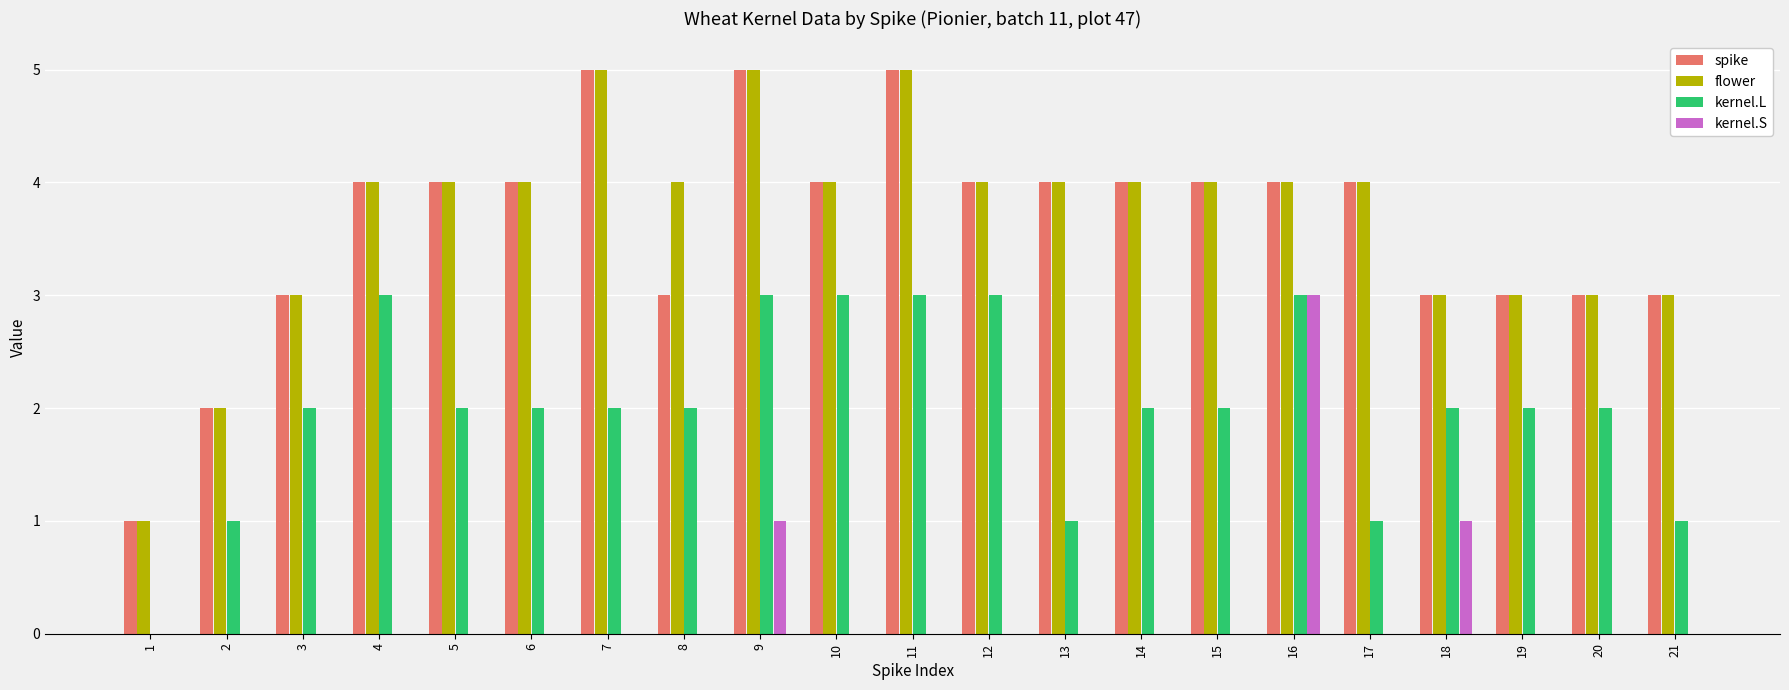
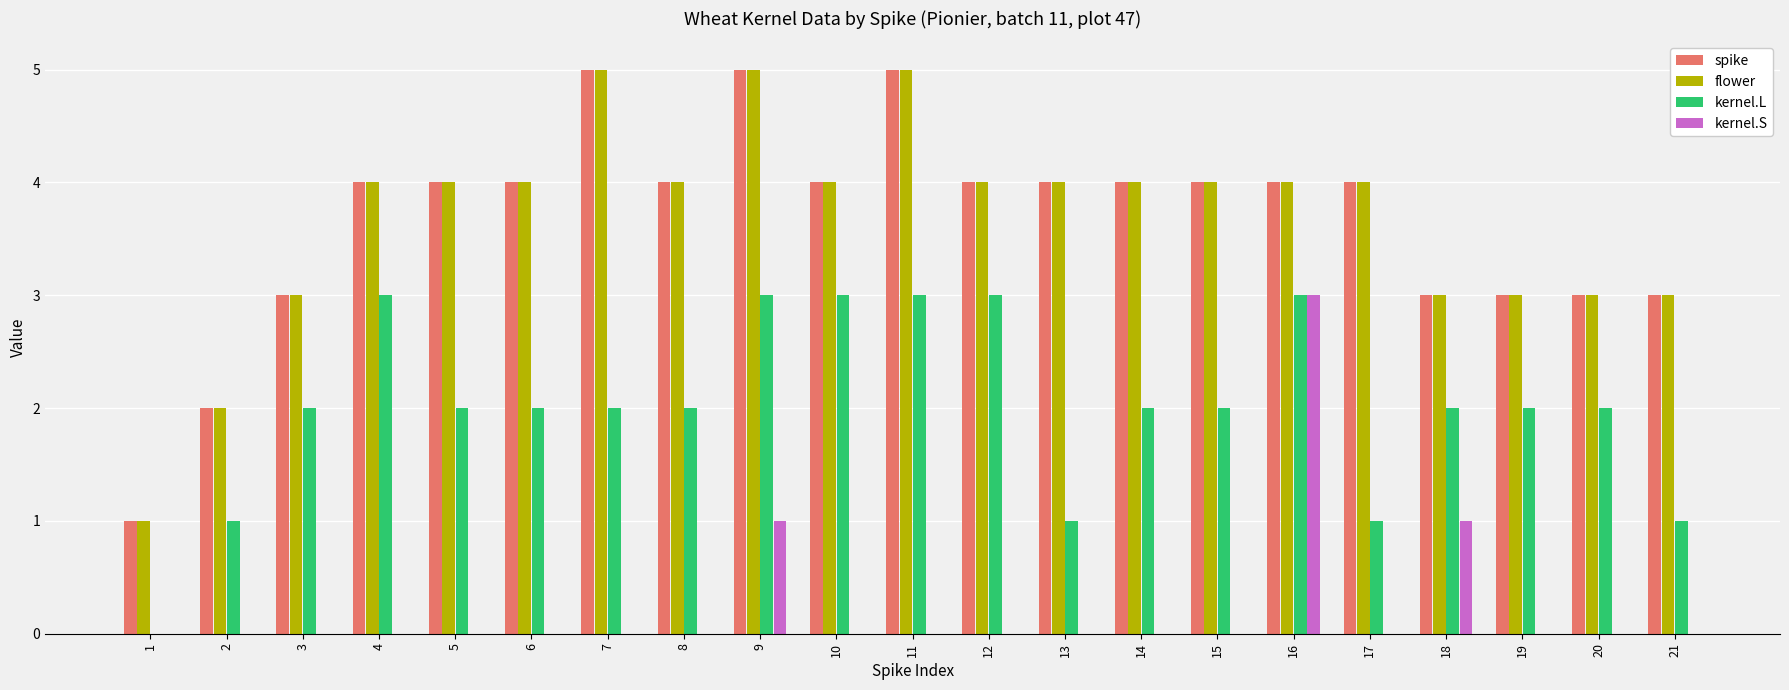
spike, 8: 3 -> 4
